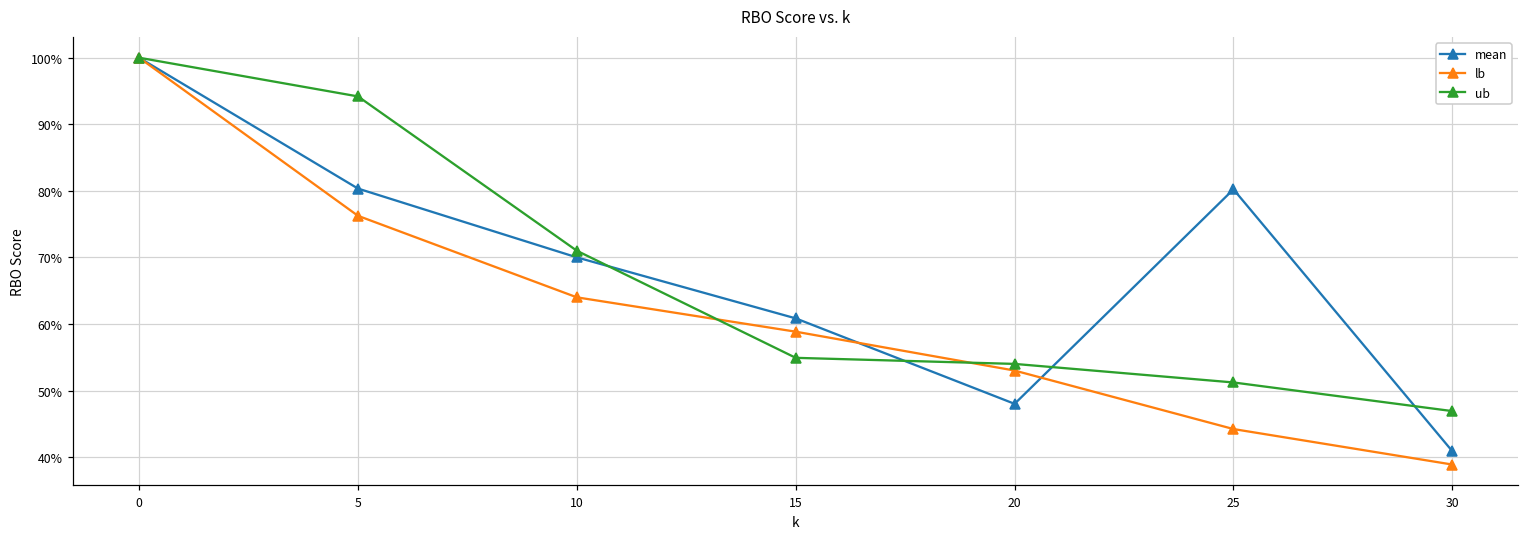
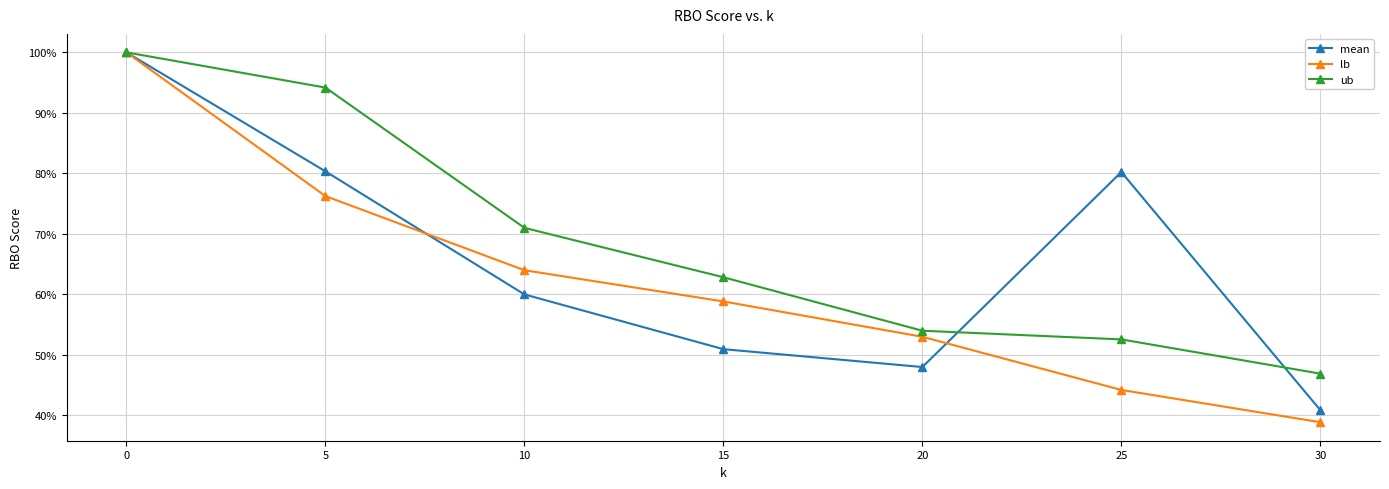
mean, 10: 70% -> 60%
mean, 15: 61% -> 51%
ub, 15: 55% -> 63%
ub, 25: 51% -> 53%
